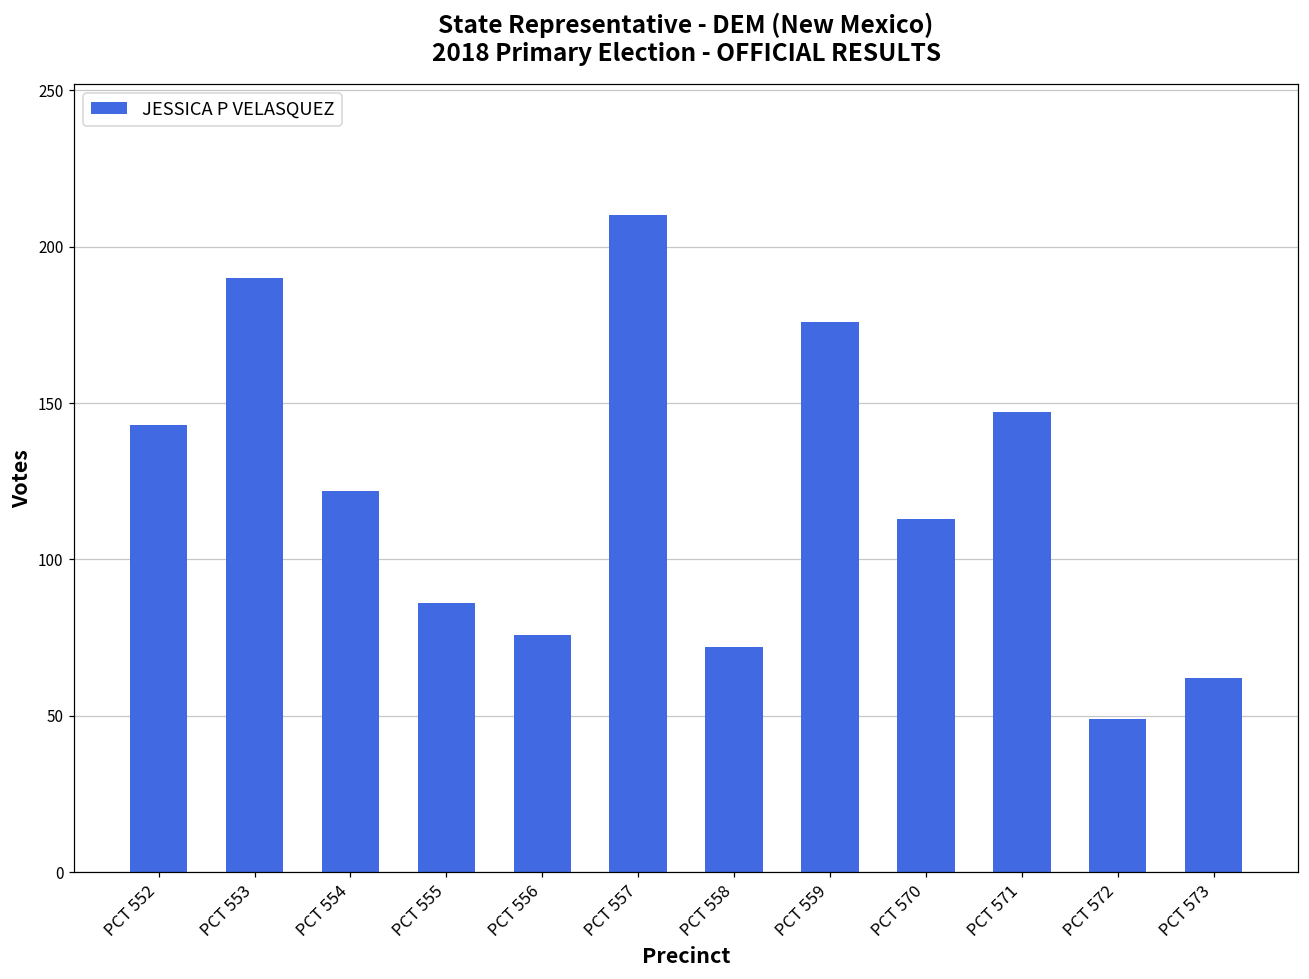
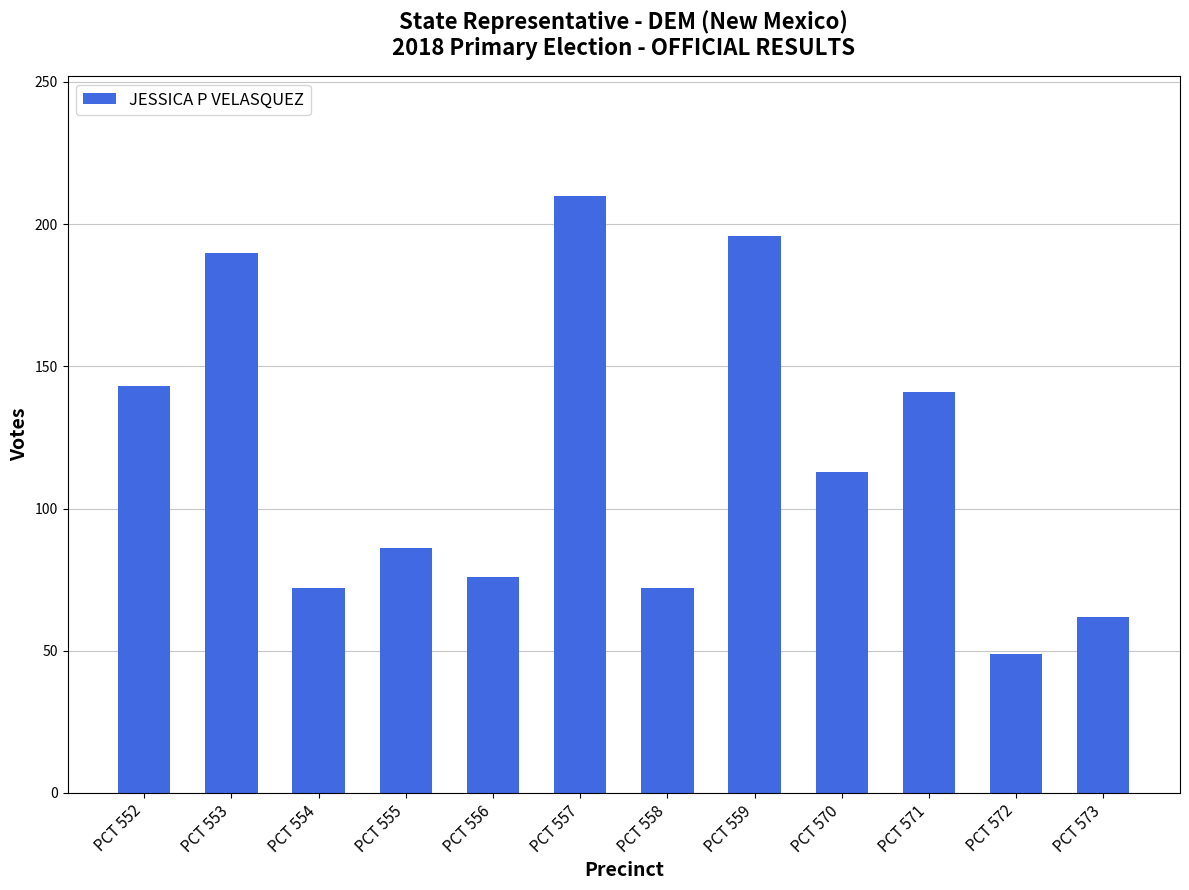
PCT 554: 122 -> 72
PCT 559: 176 -> 196
PCT 571: 147 -> 141
